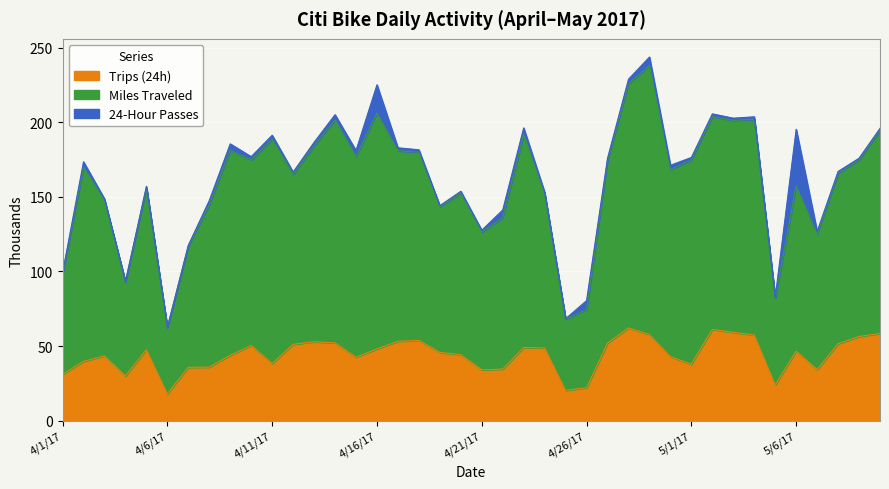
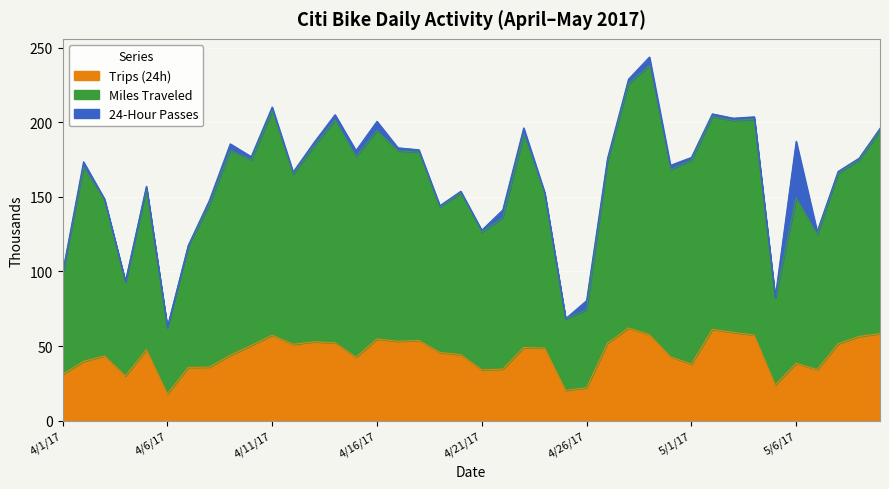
Trips (24h), 4/11/17: 38 -> 57
Trips (24h), 4/16/17: 48 -> 55
Miles Traveled, 4/16/17: 158 -> 140
24-Hour Passes, 4/16/17: 19 -> 6
Trips (24h), 5/6/17: 47 -> 39
